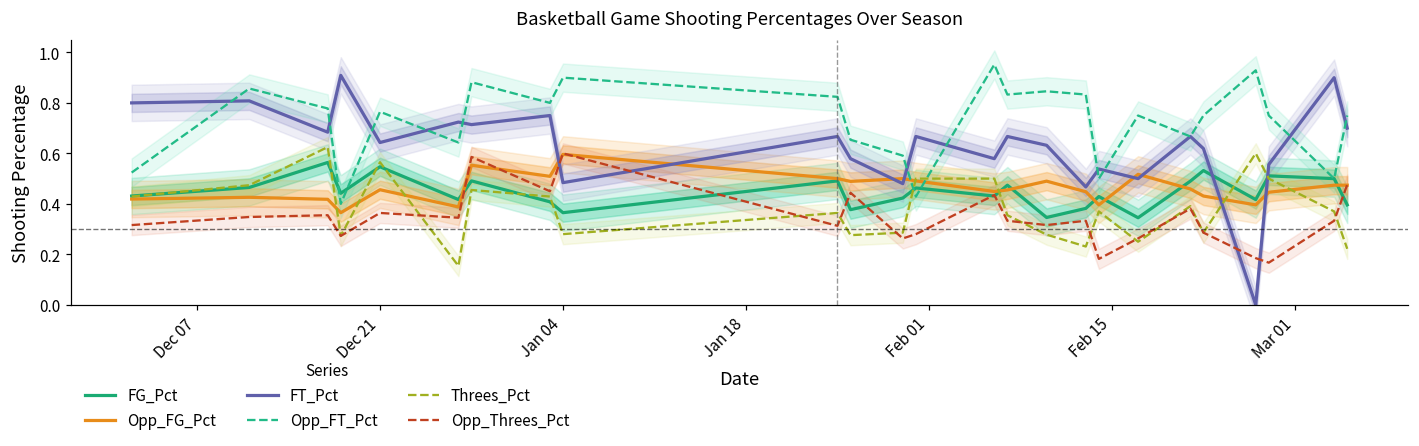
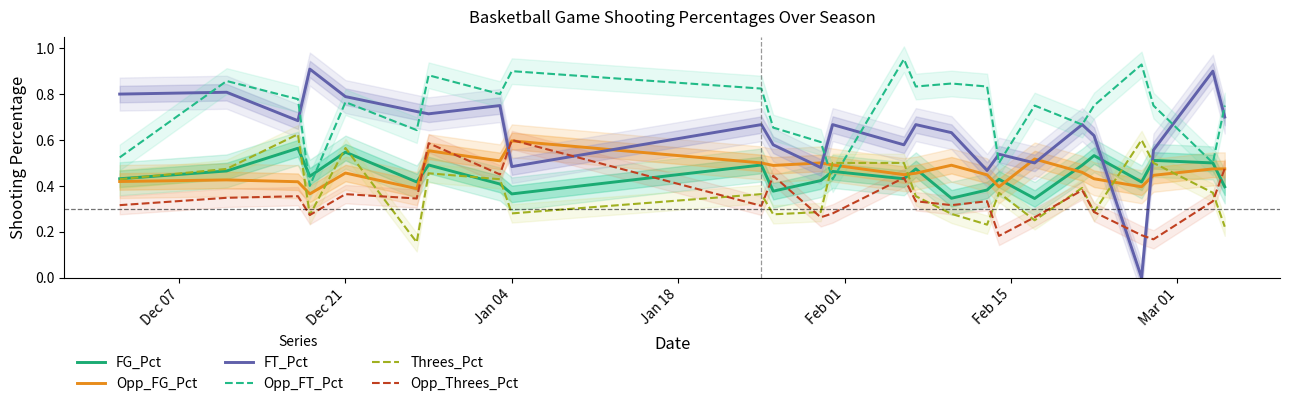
FT_Pct, Dec 21: 0.64 -> 0.79
